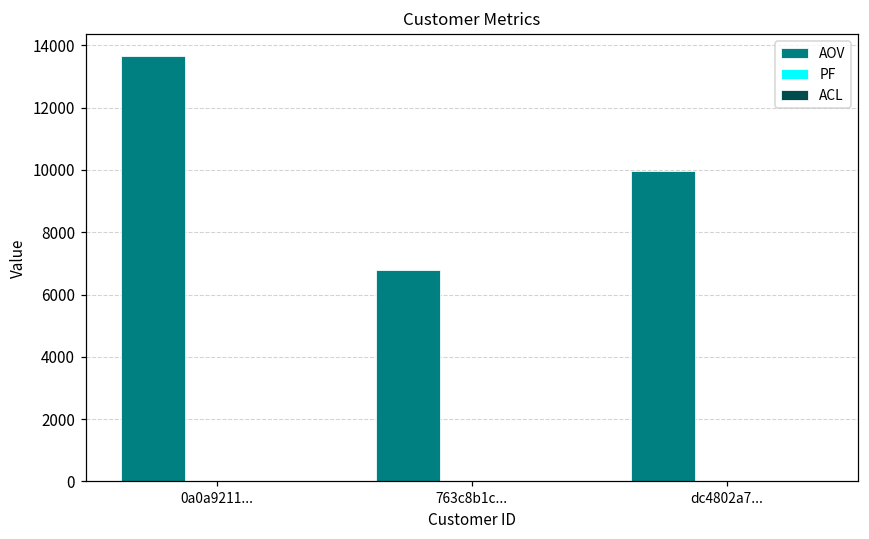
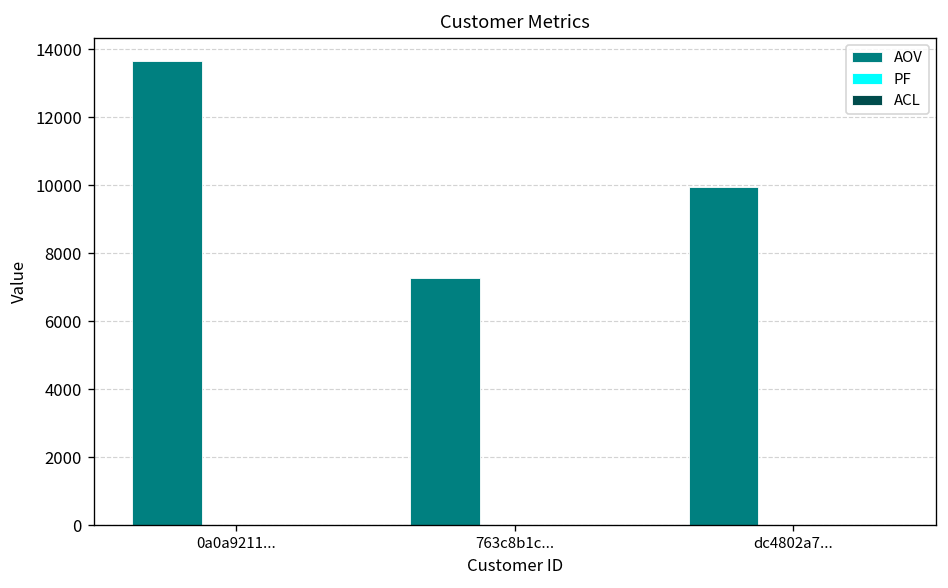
AOV, 763c8b1c...: 6800 -> 7300
